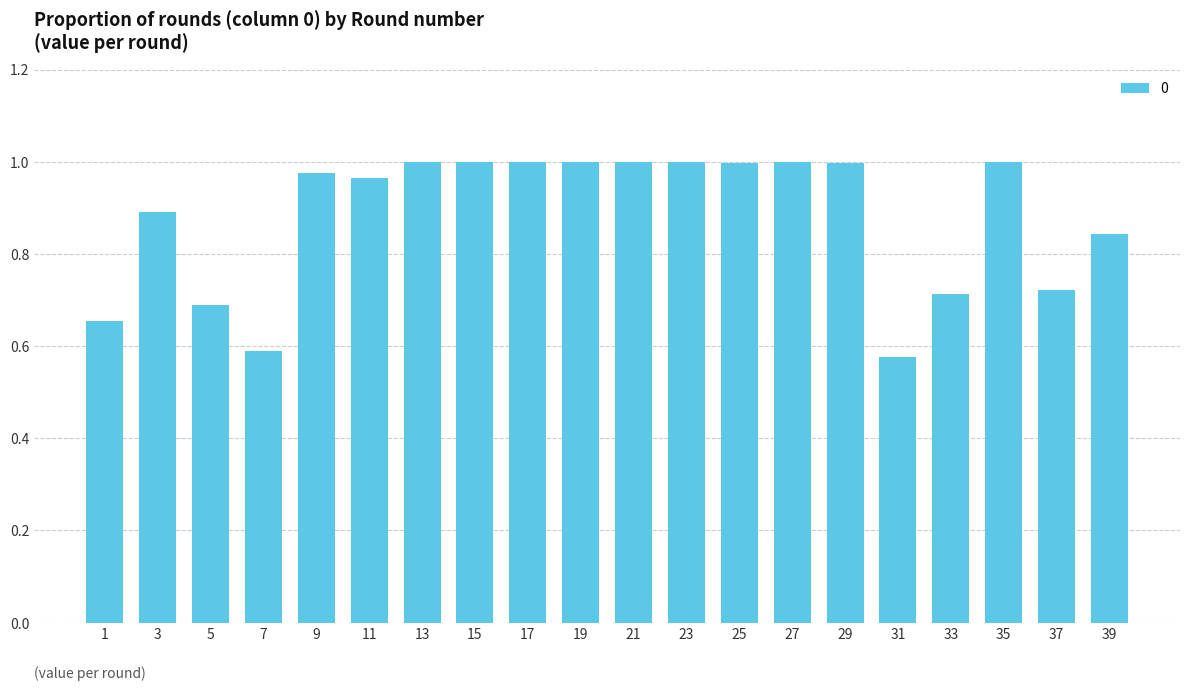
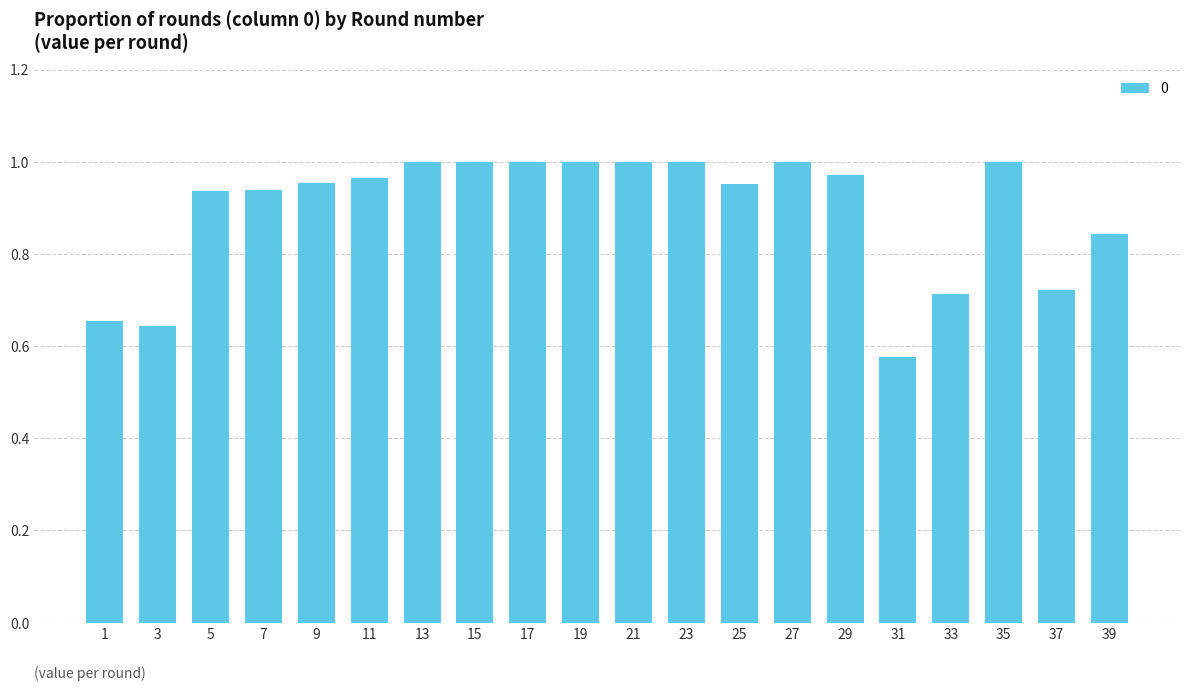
3: 0.89 -> 0.64
5: 0.69 -> 0.94
7: 0.59 -> 0.94
9: 0.98 -> 0.95
25: 1.00 -> 0.95
29: 1.00 -> 0.97
